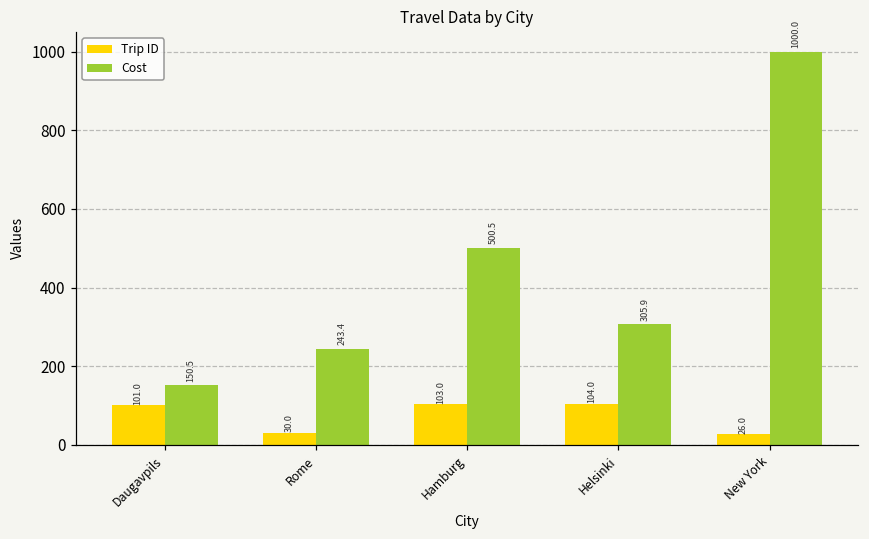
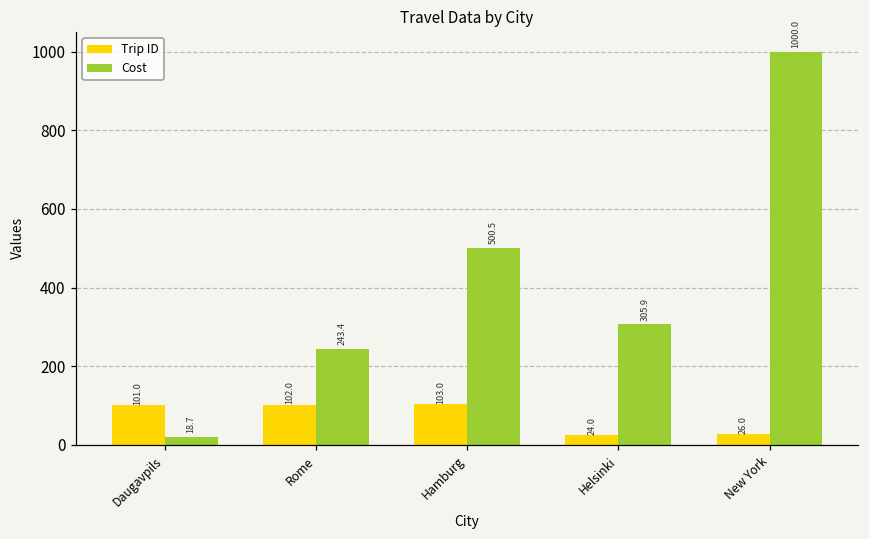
Cost, Daugavpils: 150.5 -> 18.7
Trip ID, Rome: 30.0 -> 102.0
Trip ID, Helsinki: 104.0 -> 24.0
